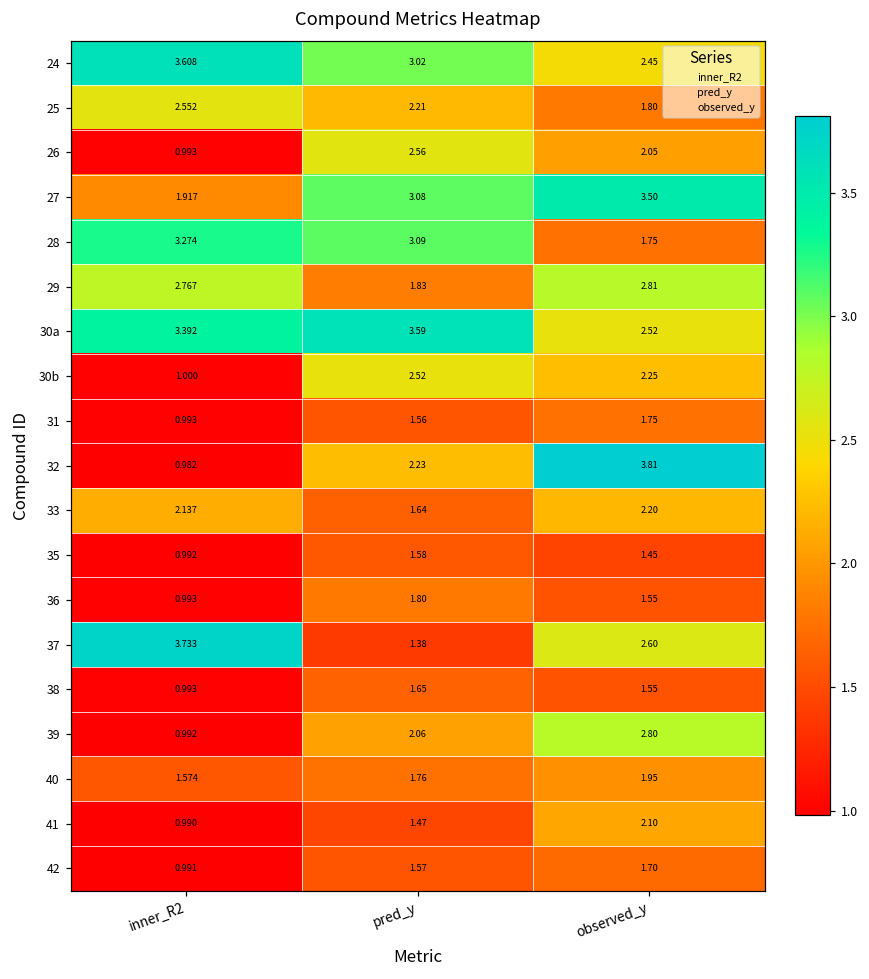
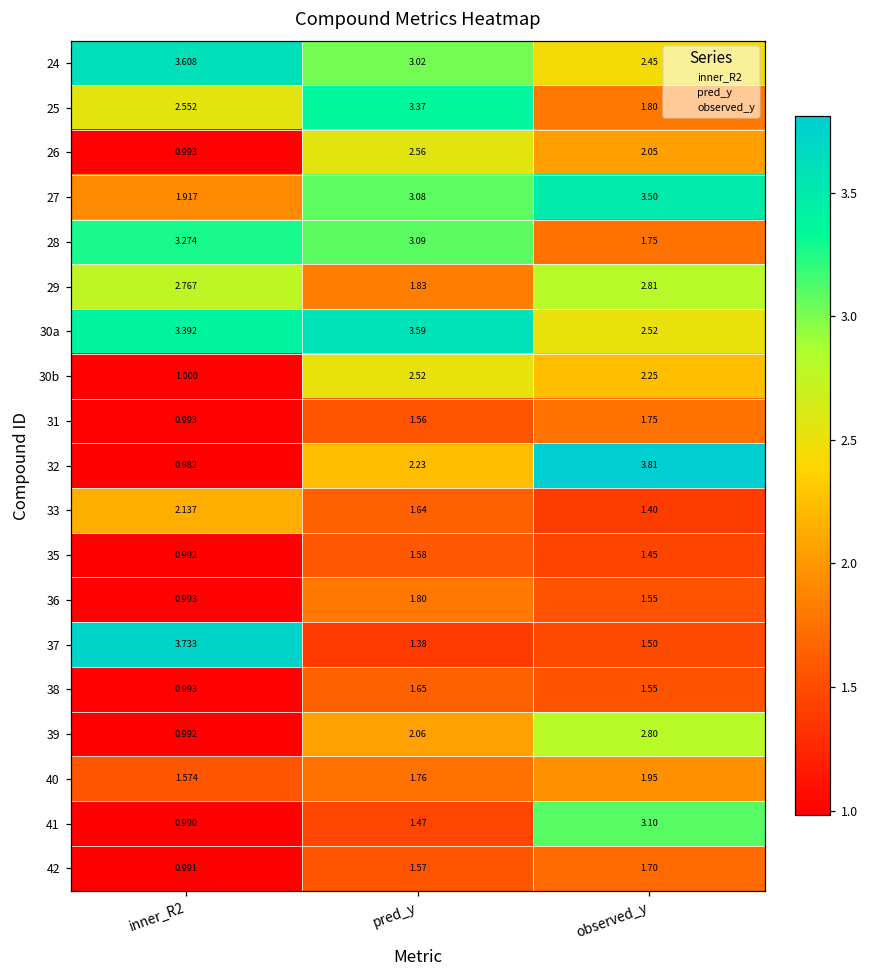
25, pred_y: 2.21 -> 3.37
33, observed_y: 2.20 -> 1.40
37, observed_y: 2.60 -> 1.50
41, observed_y: 2.10 -> 3.10
